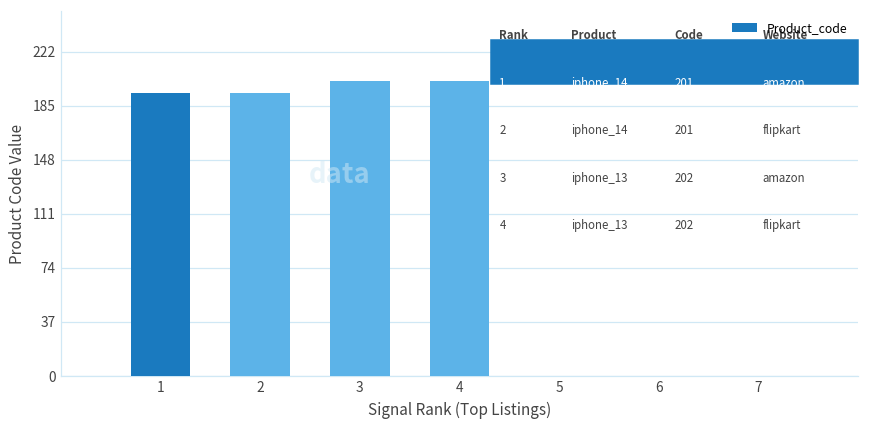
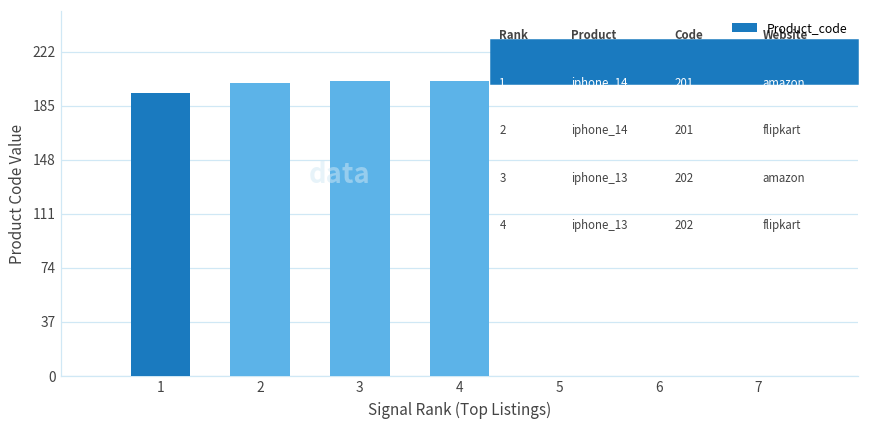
2: 194 -> 201
